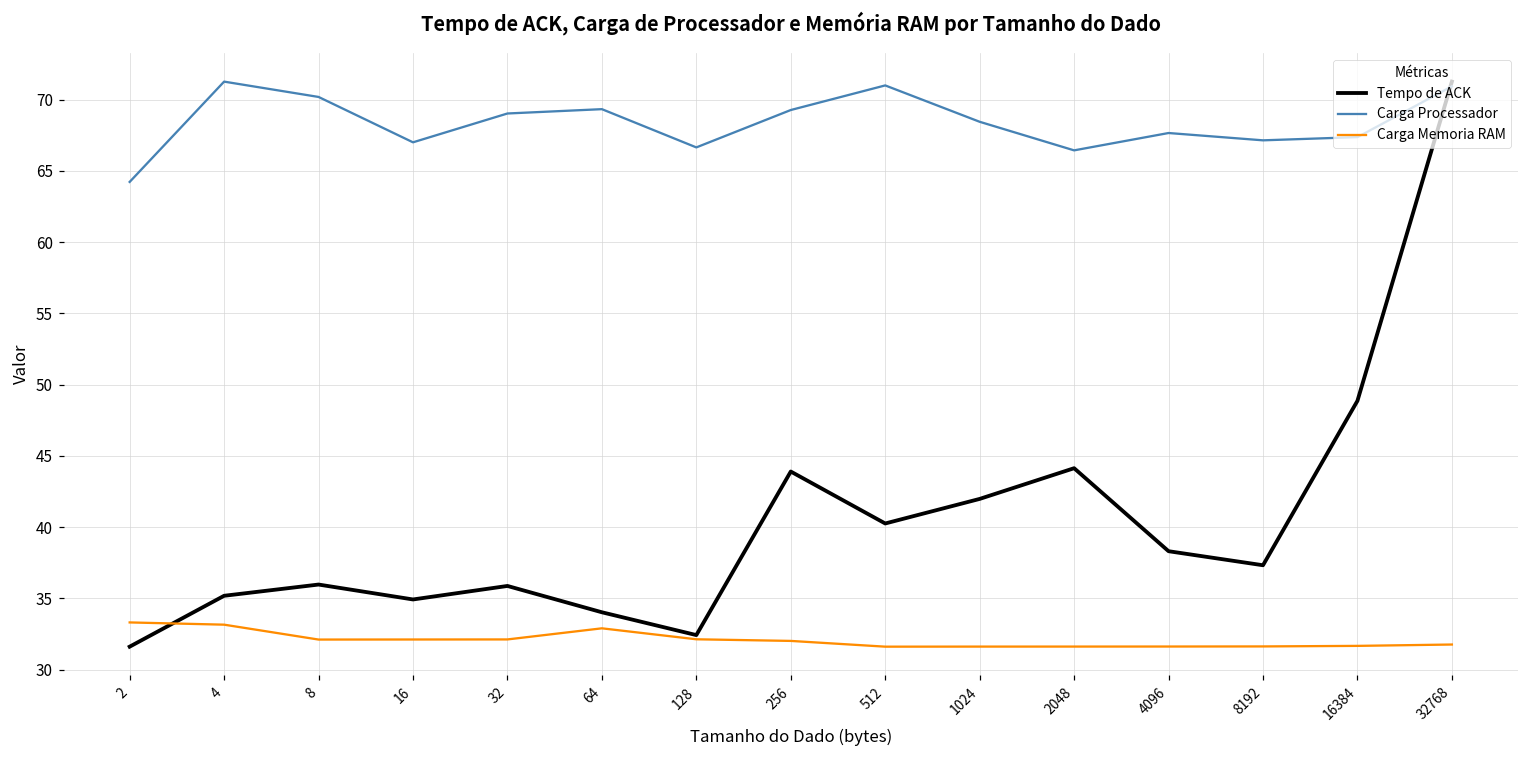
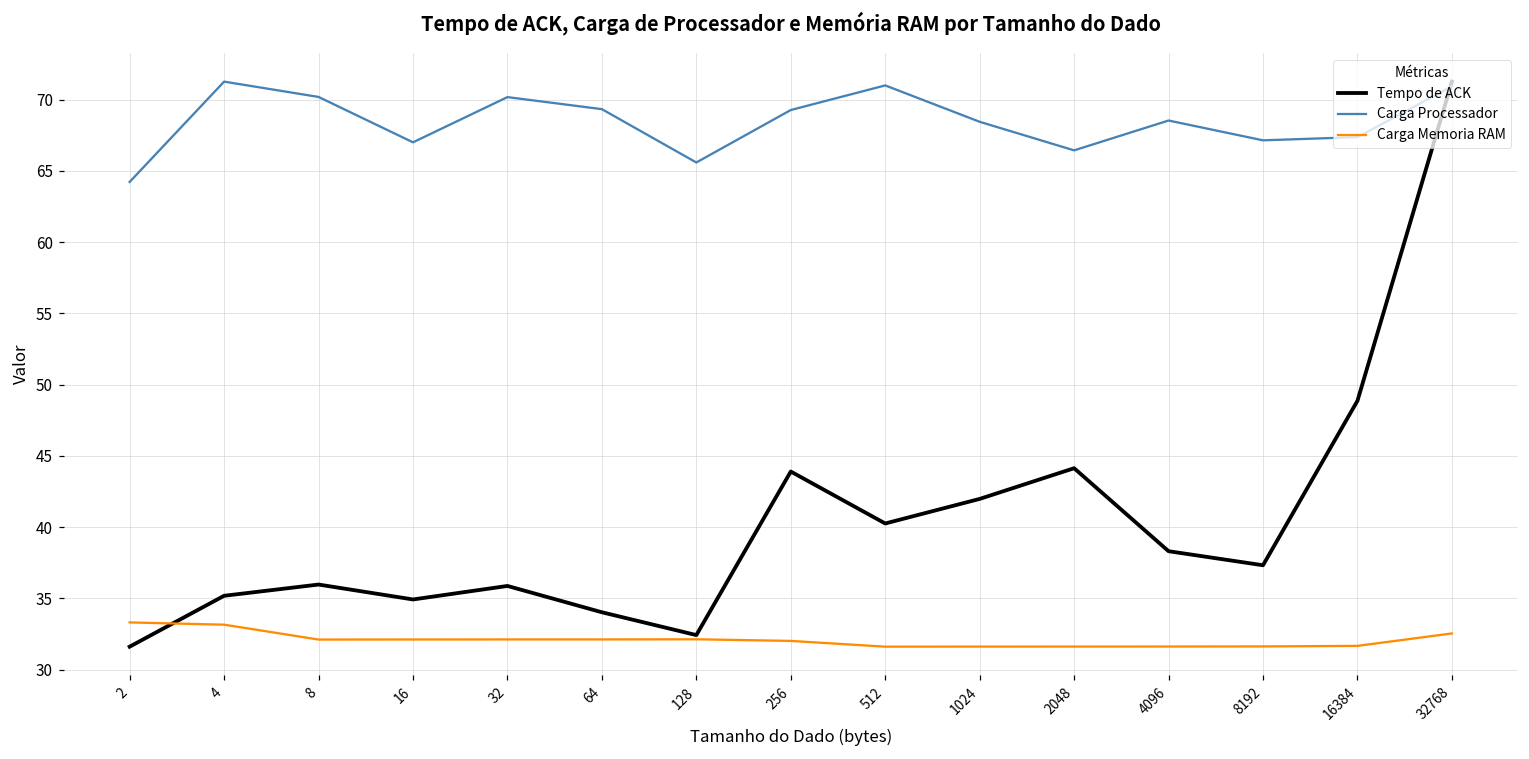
Carga Processador, 32: 69.0 -> 70.2
Carga Memoria RAM, 64: 32.9 -> 32.1
Carga Processador, 128: 66.6 -> 65.6
Carga Processador, 4096: 67.7 -> 68.5
Carga Memoria RAM, 32768: 31.8 -> 32.5
